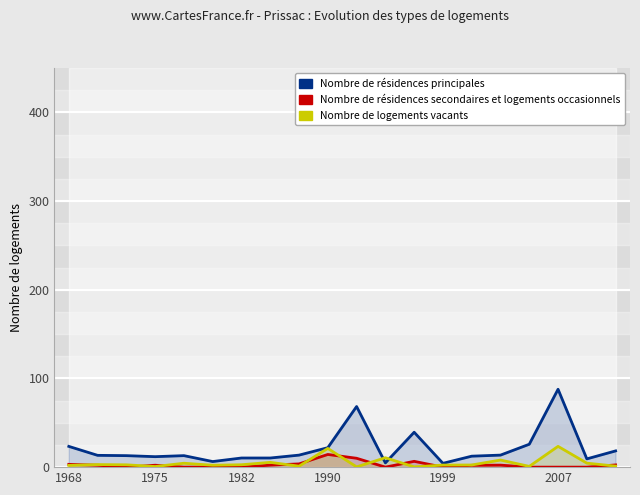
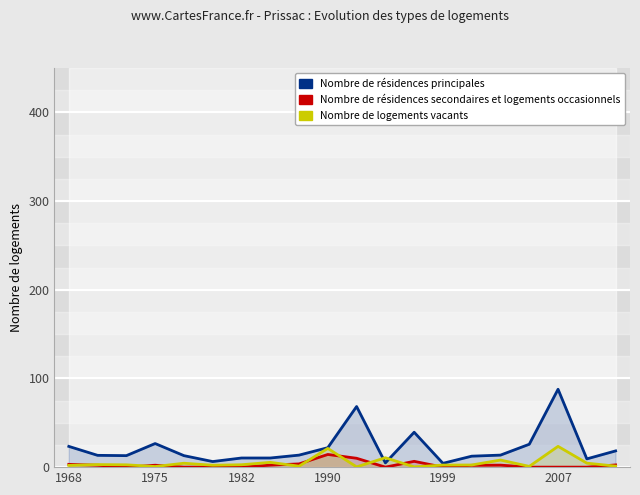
Nombre de résidences principales, 1975: 10 -> 30
